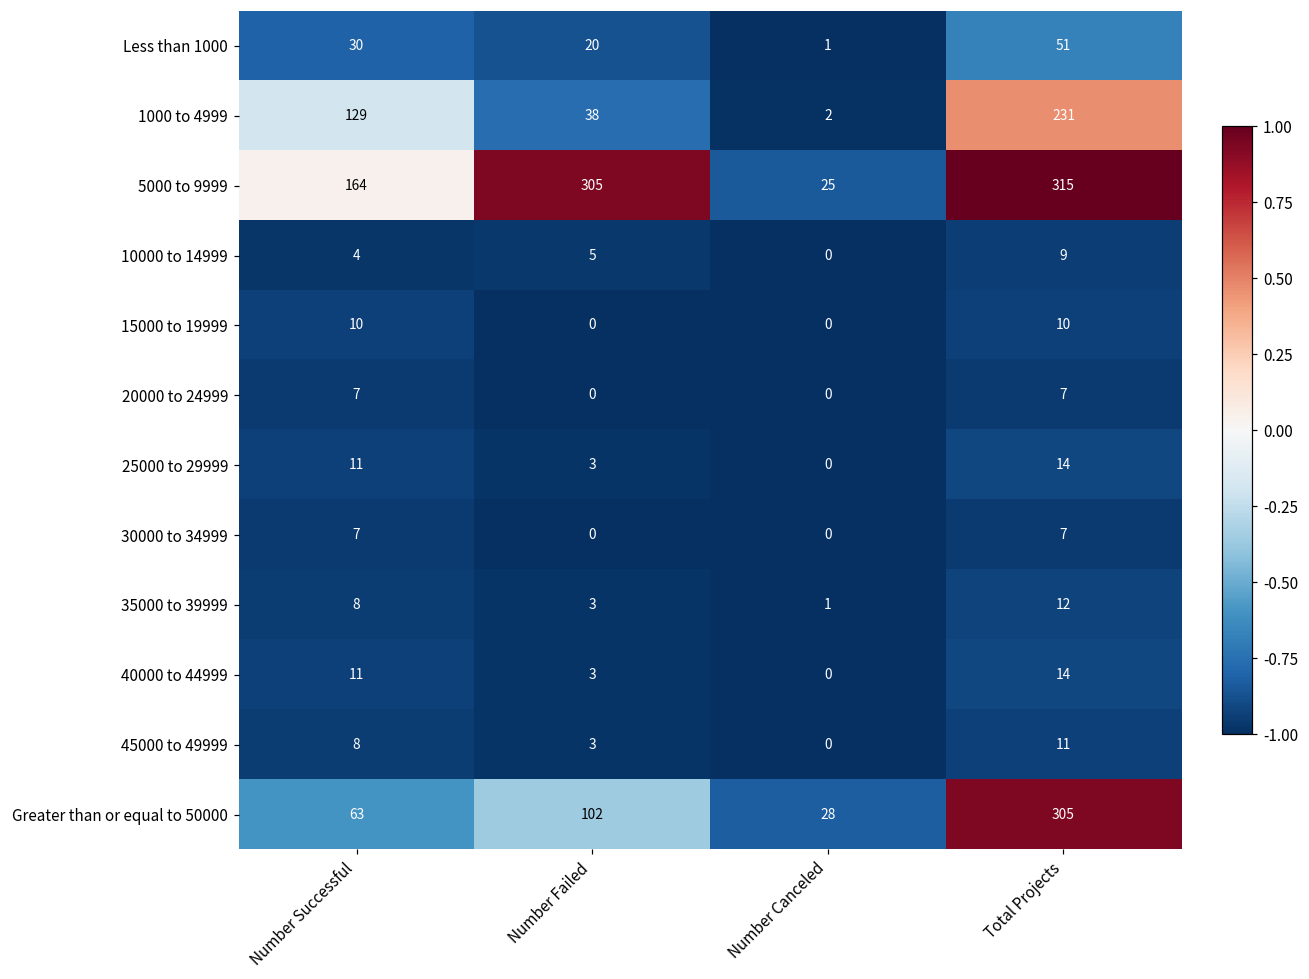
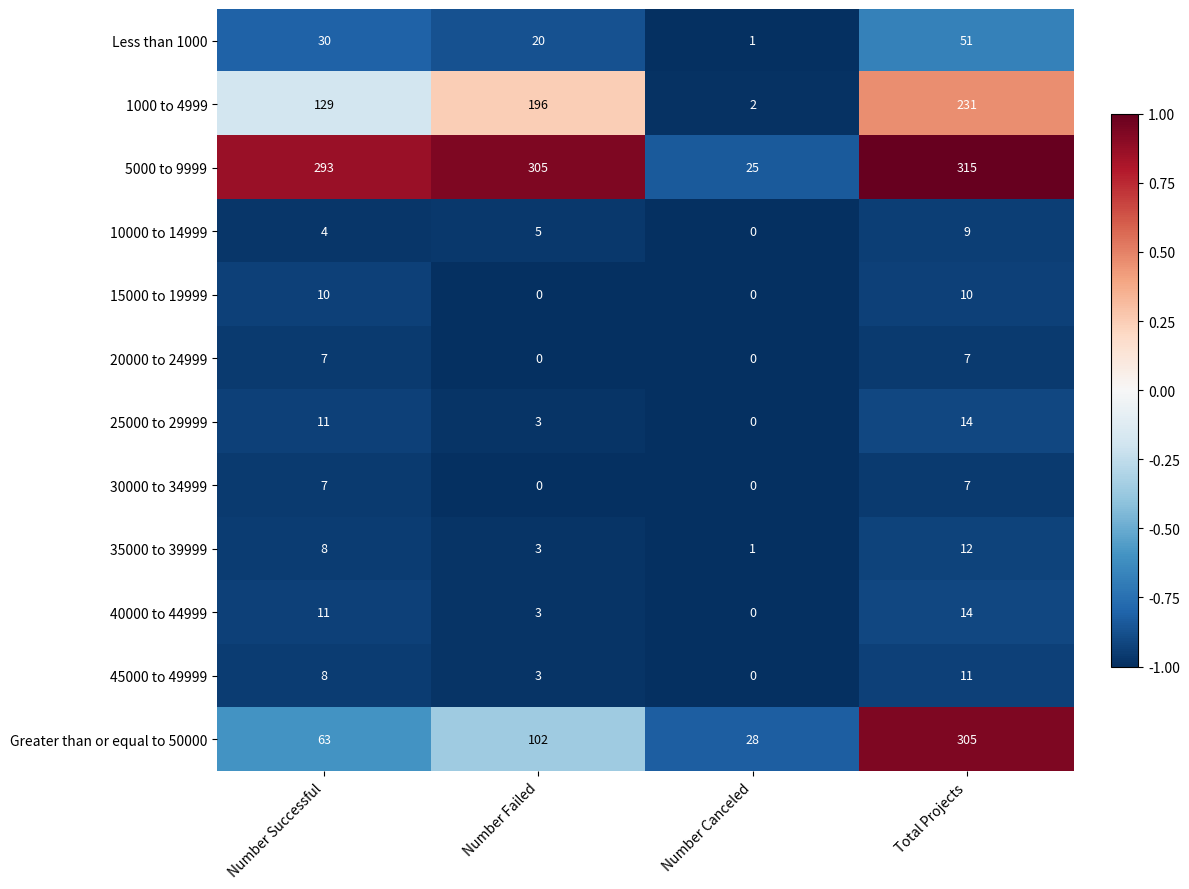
1000 to 4999, Number Failed: 38 -> 196
5000 to 9999, Number Successful: 164 -> 293
